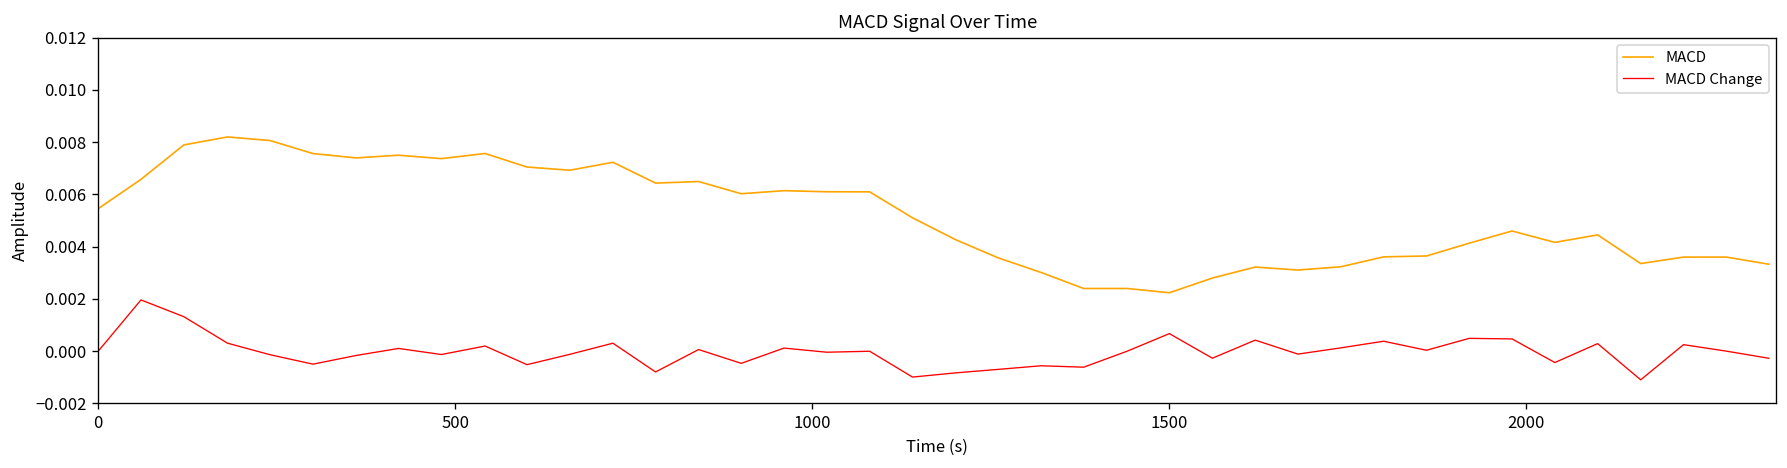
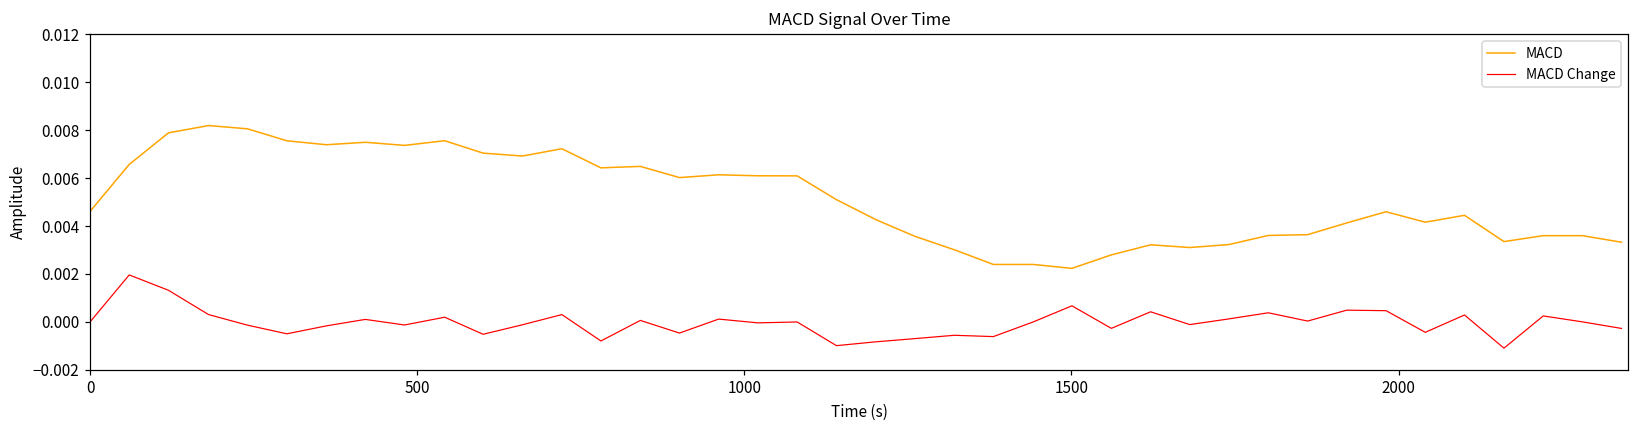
MACD, 0: 0.0055 -> 0.0046
